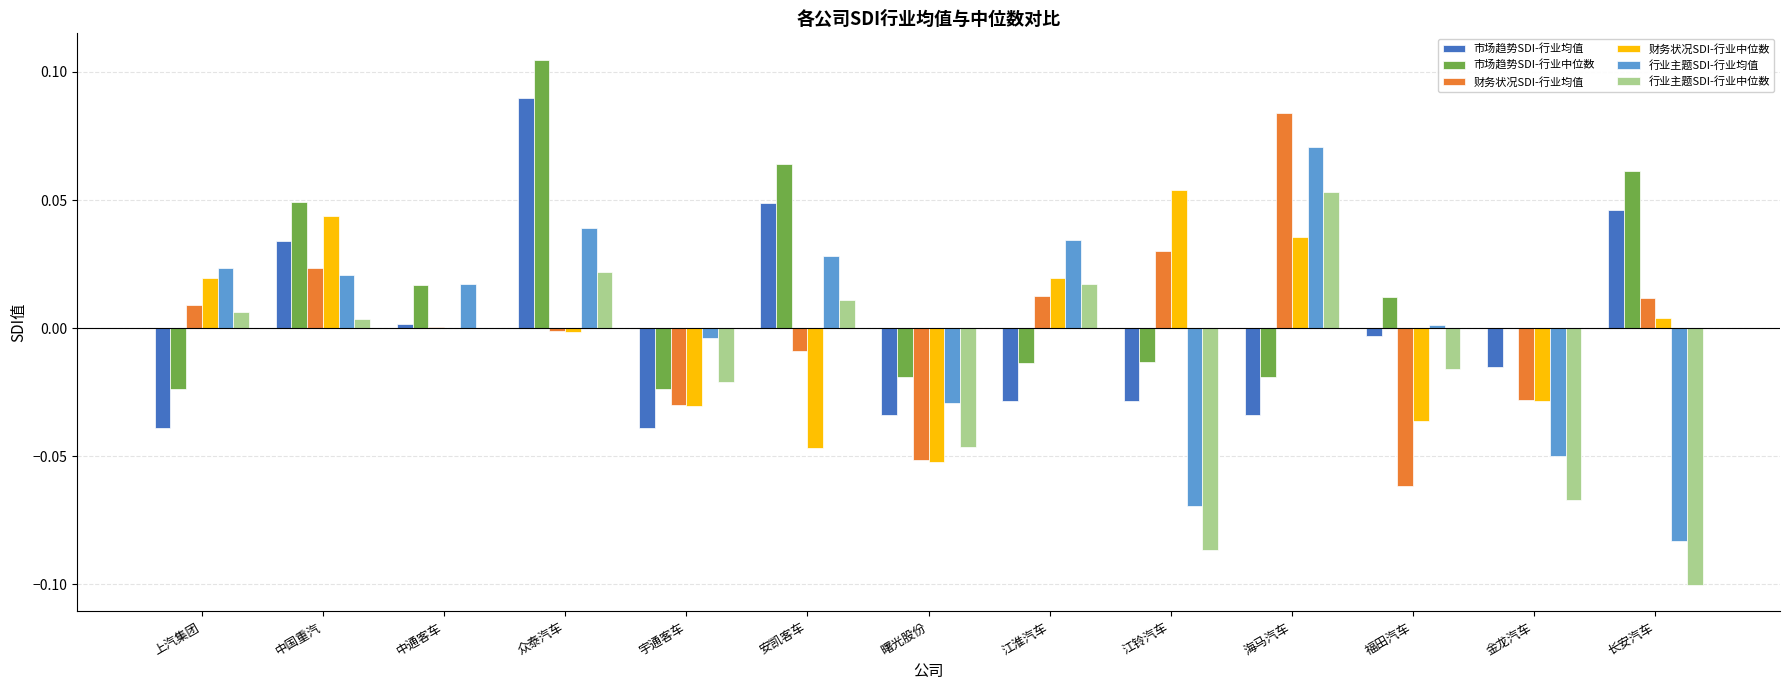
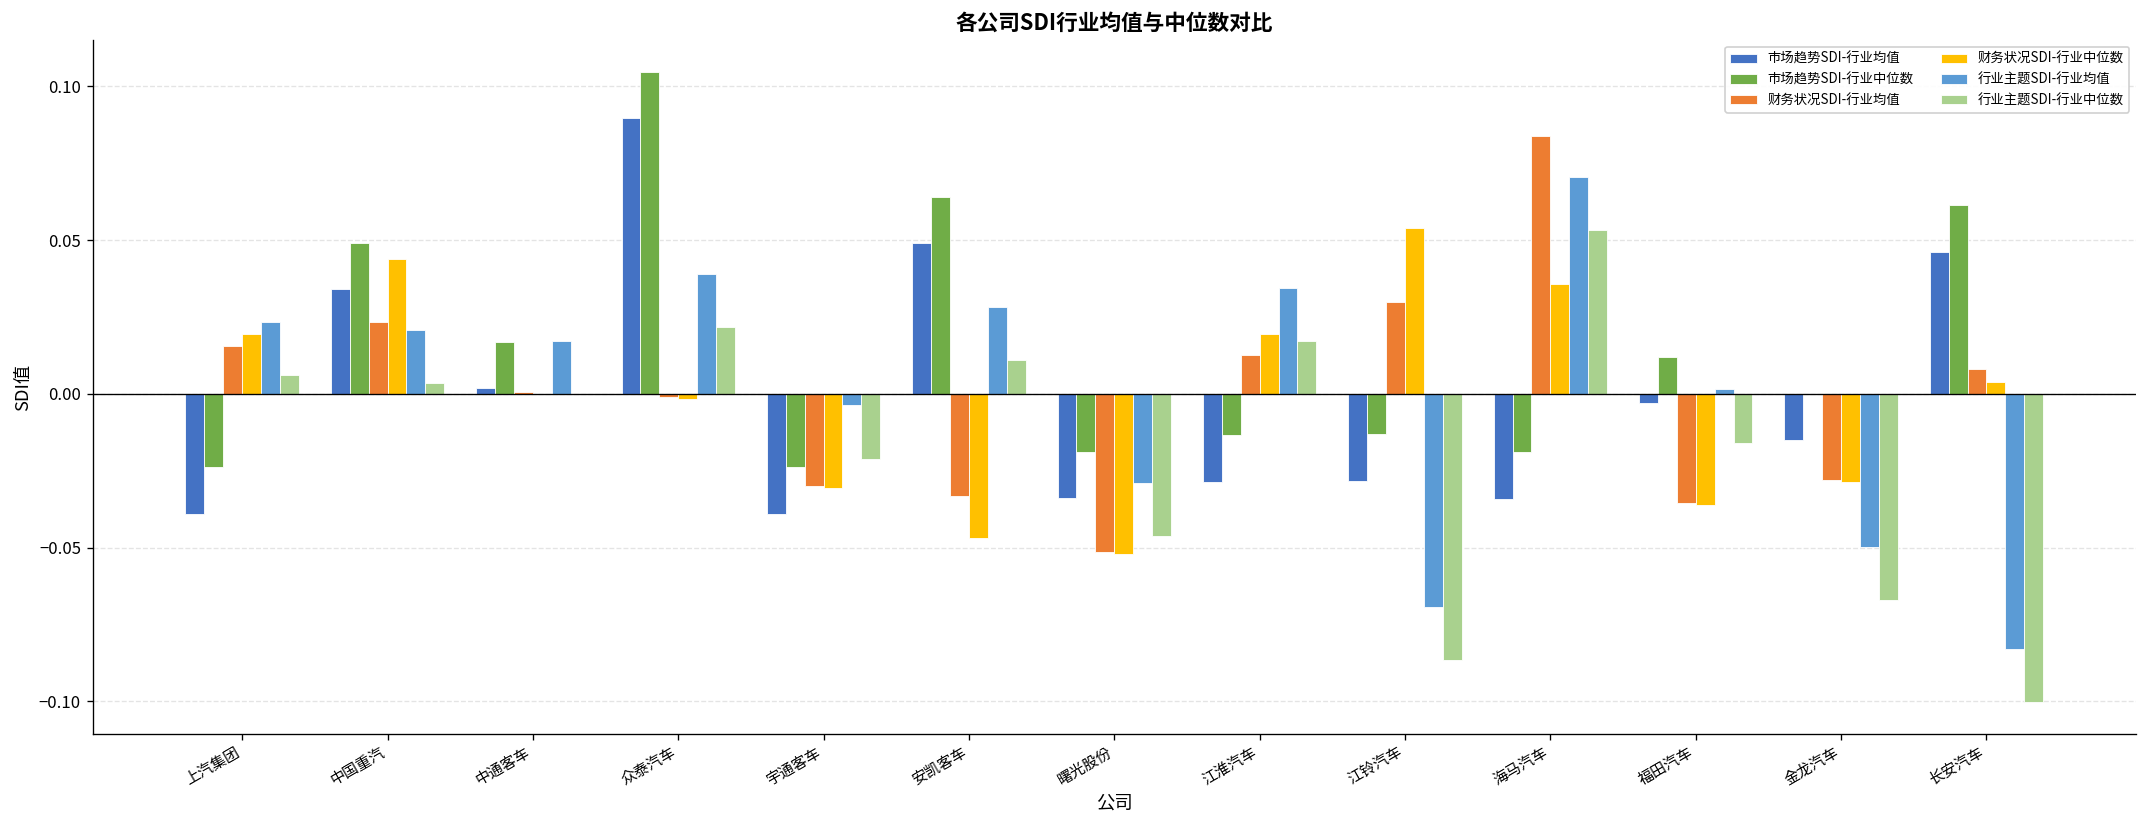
财务状况SDI-行业均值, 上汽集团: 0.009 -> 0.016
财务状况SDI-行业均值, 安凯客车: -0.009 -> -0.033
财务状况SDI-行业均值, 福田汽车: -0.062 -> -0.035
财务状况SDI-行业均值, 长安汽车: 0.012 -> 0.008
